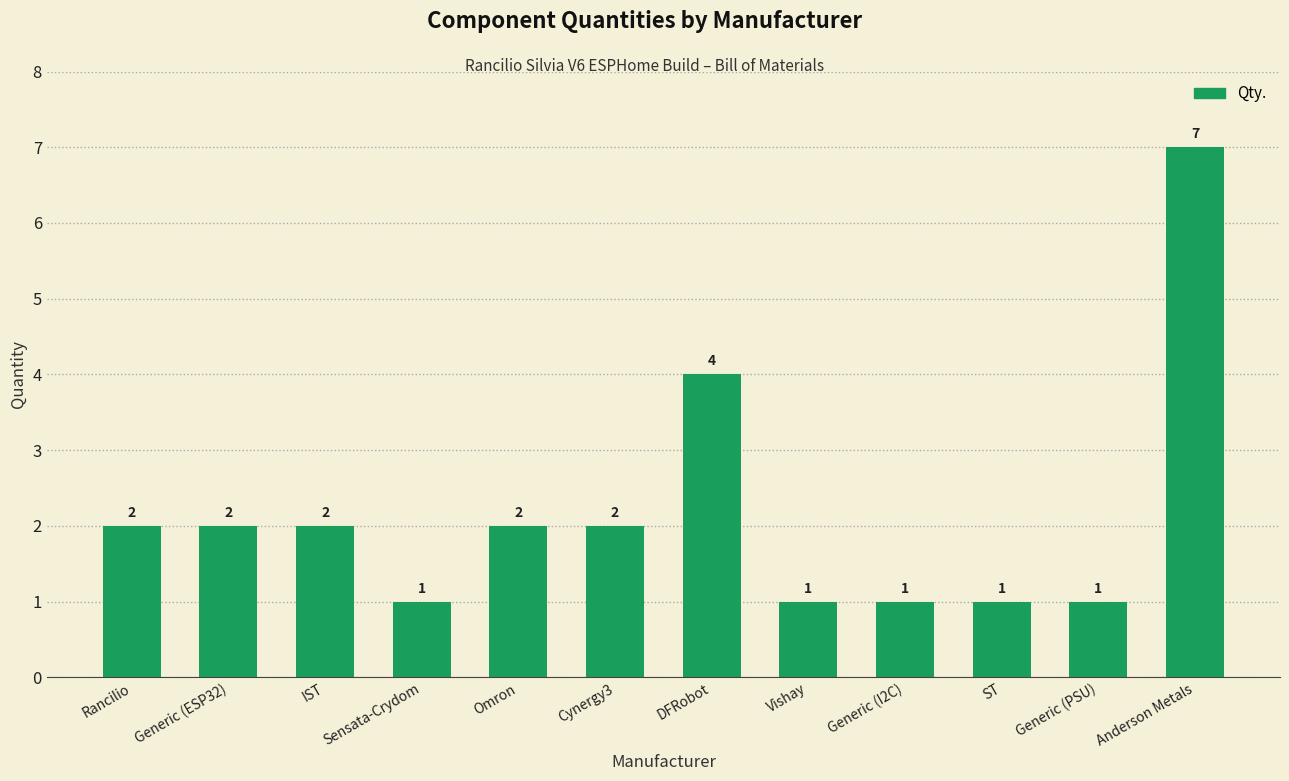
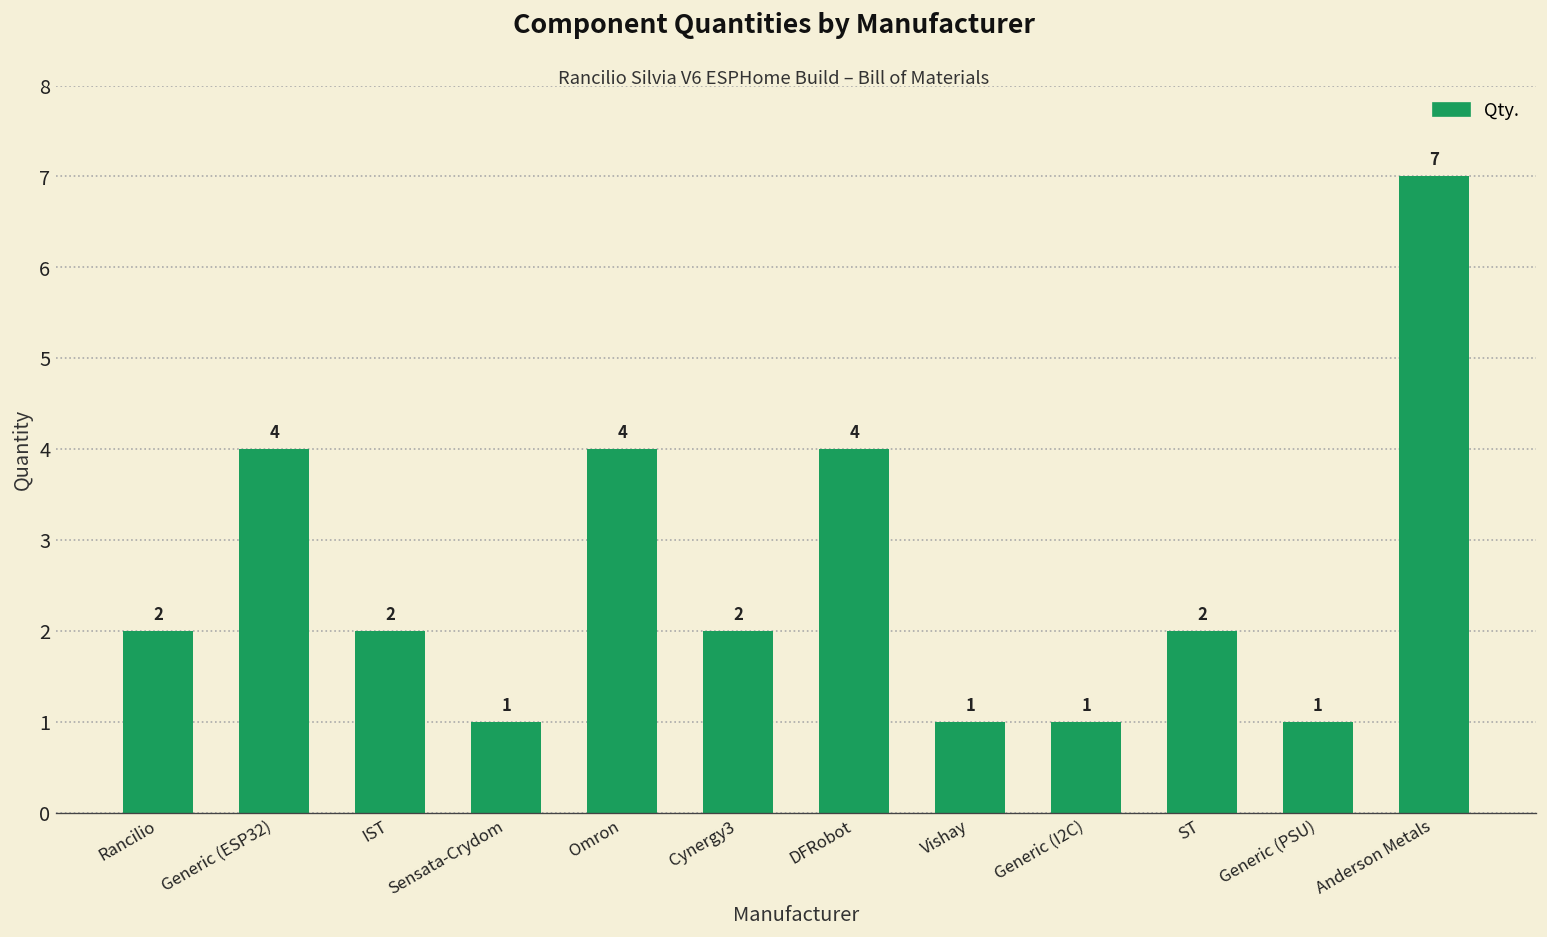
Generic (ESP32): 2 -> 4
Omron: 2 -> 4
ST: 1 -> 2
